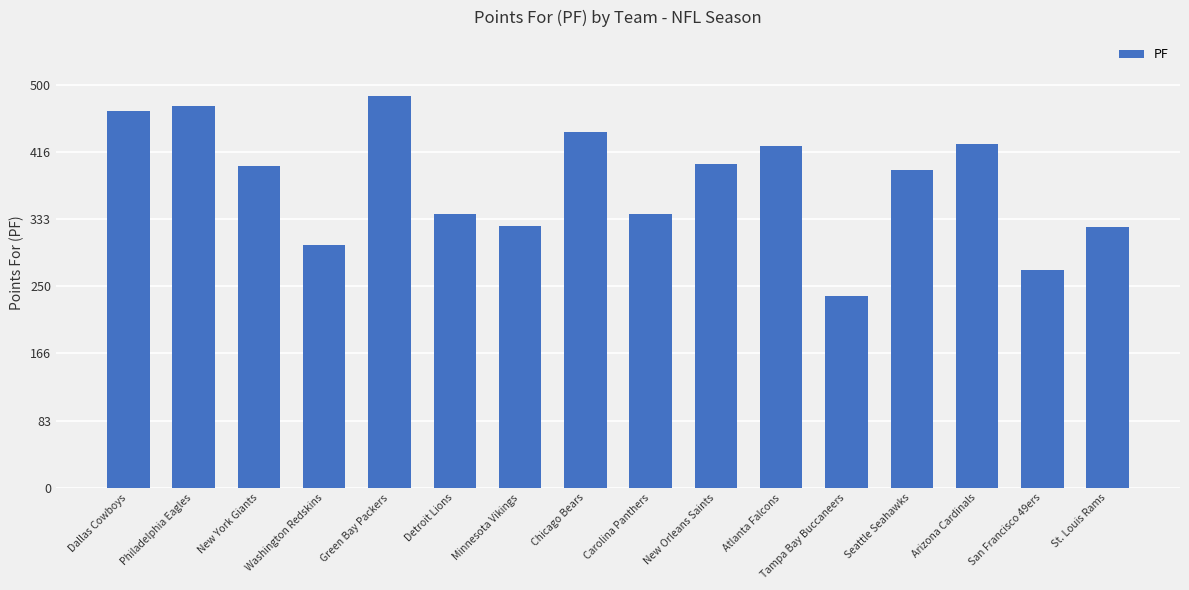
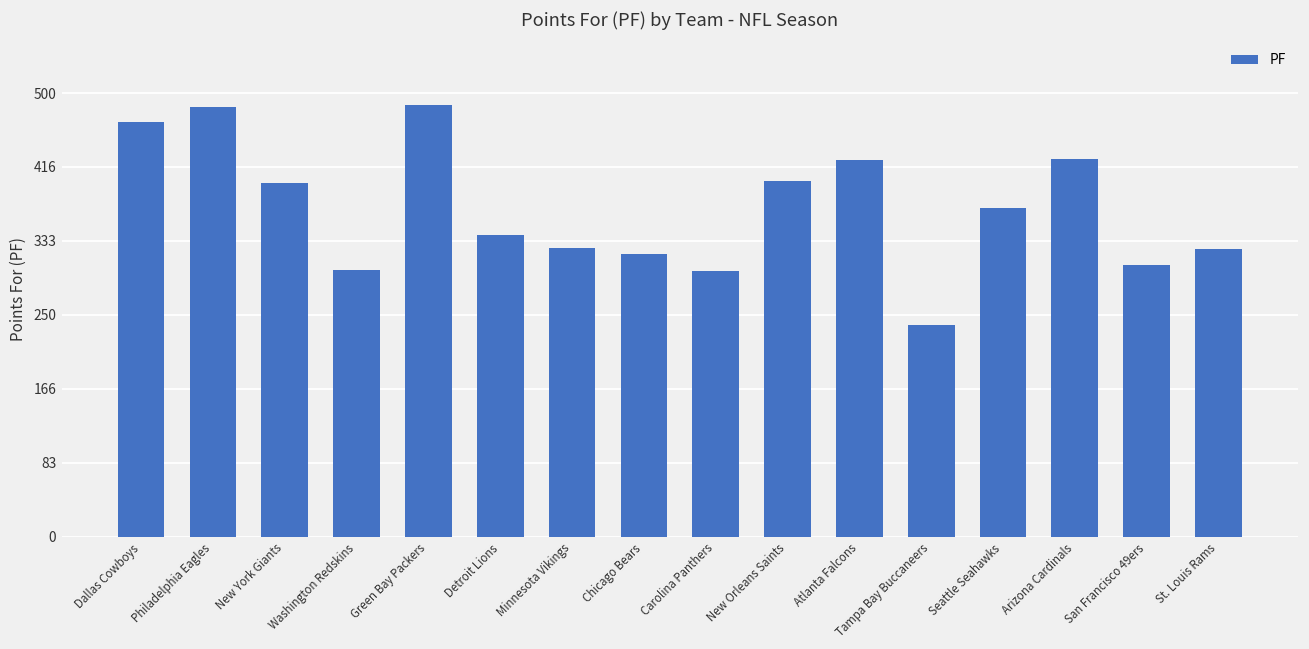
Philadelphia Eagles: 470 -> 480
Chicago Bears: 440 -> 320
Carolina Panthers: 340 -> 300
Seattle Seahawks: 390 -> 370
San Francisco 49ers: 270 -> 310
